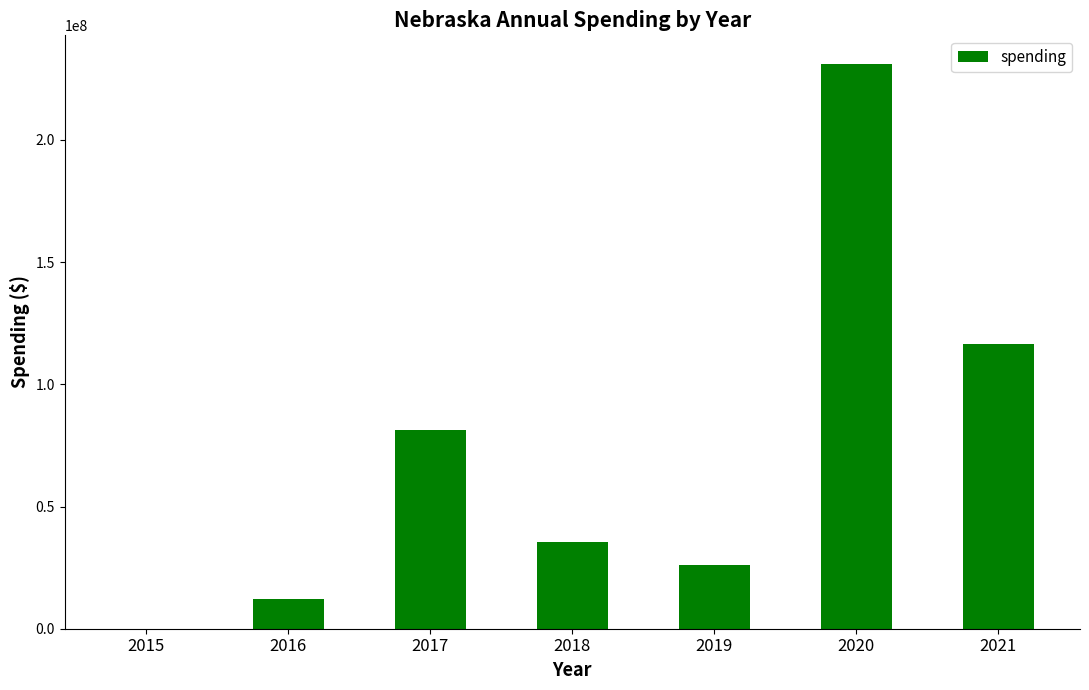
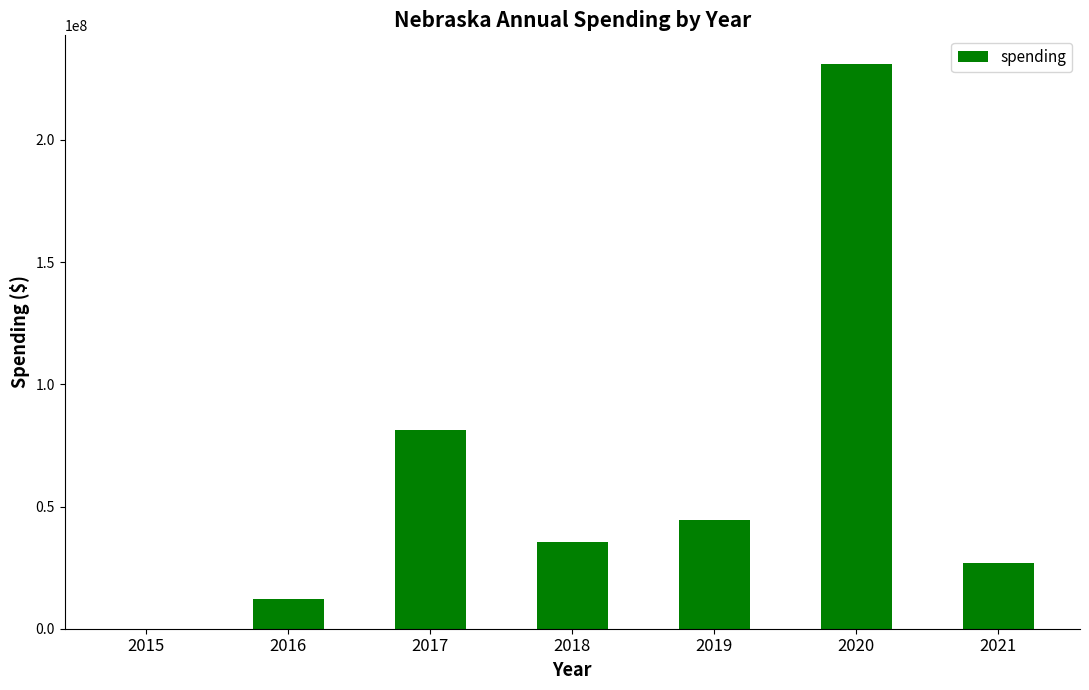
2019: 26000000 -> 44000000
2021: 117000000 -> 27000000
